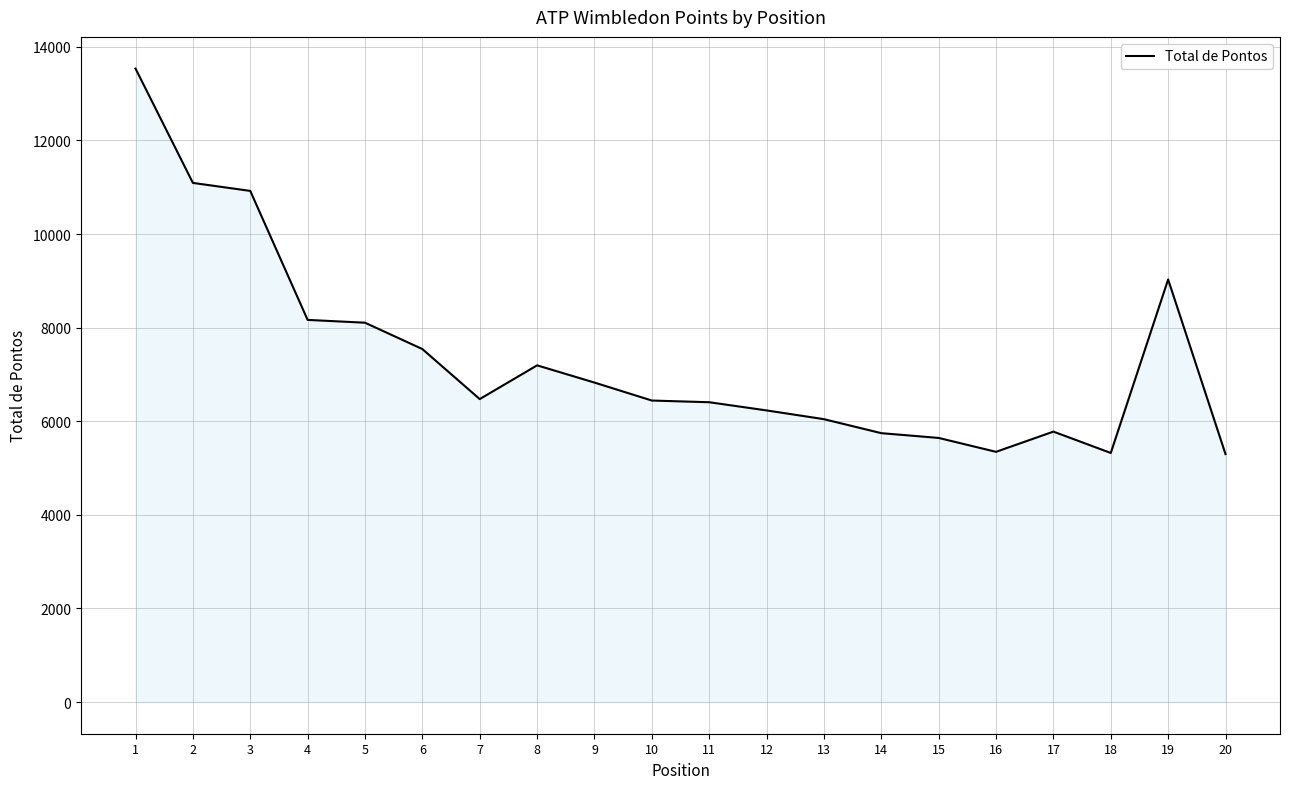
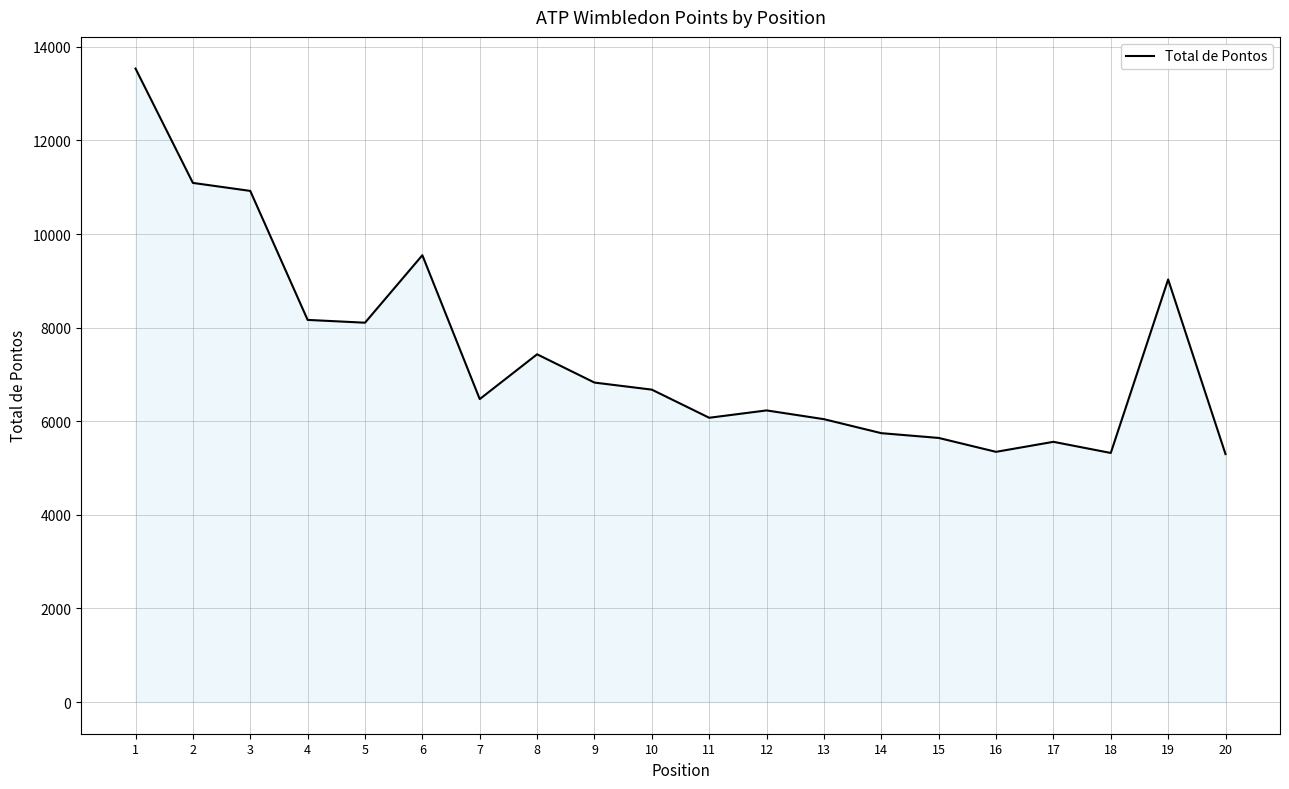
6: 7500 -> 9500
8: 7200 -> 7400
10: 6400 -> 6700
11: 6400 -> 6100
17: 5800 -> 5600
